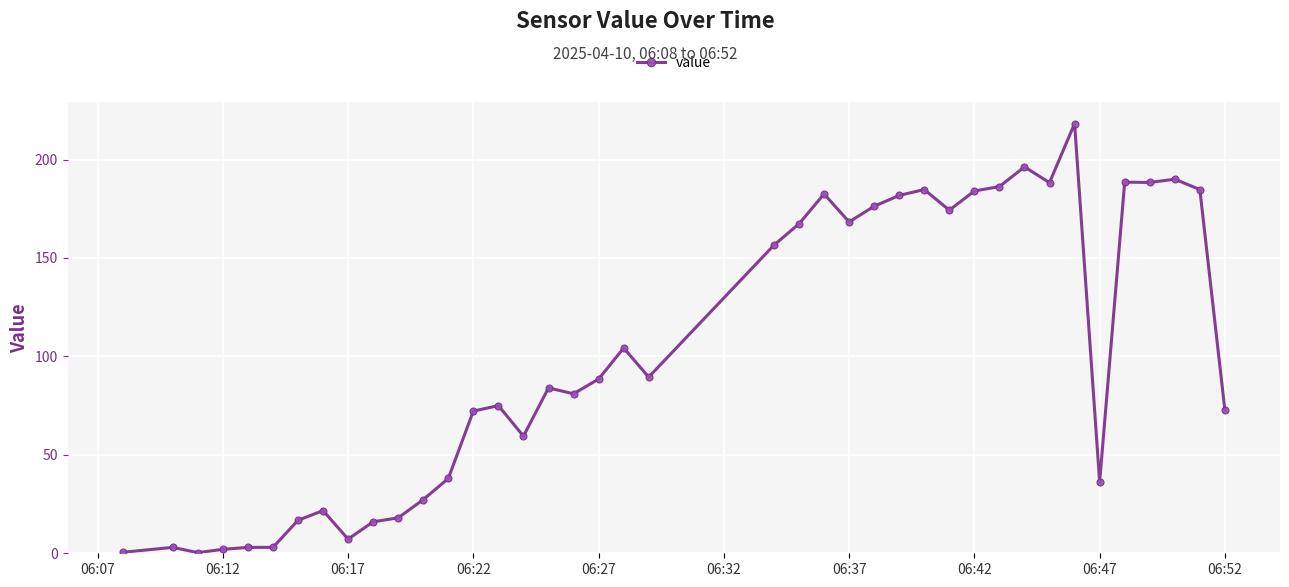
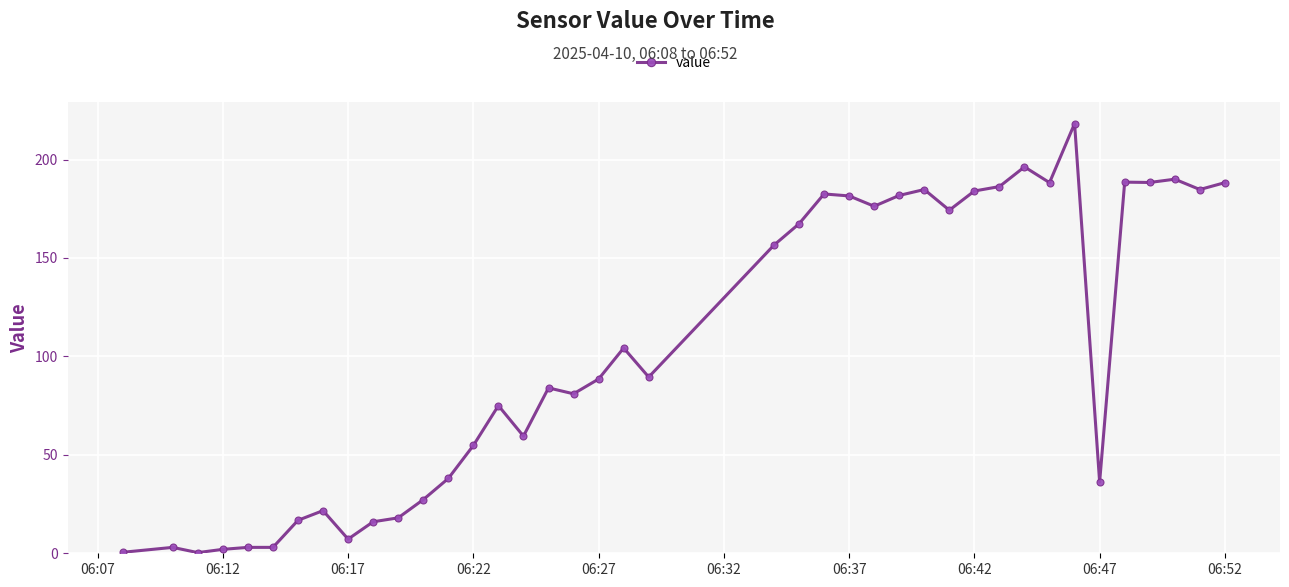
06:22: 72 -> 55
06:37: 168 -> 182
06:52: 73 -> 188
